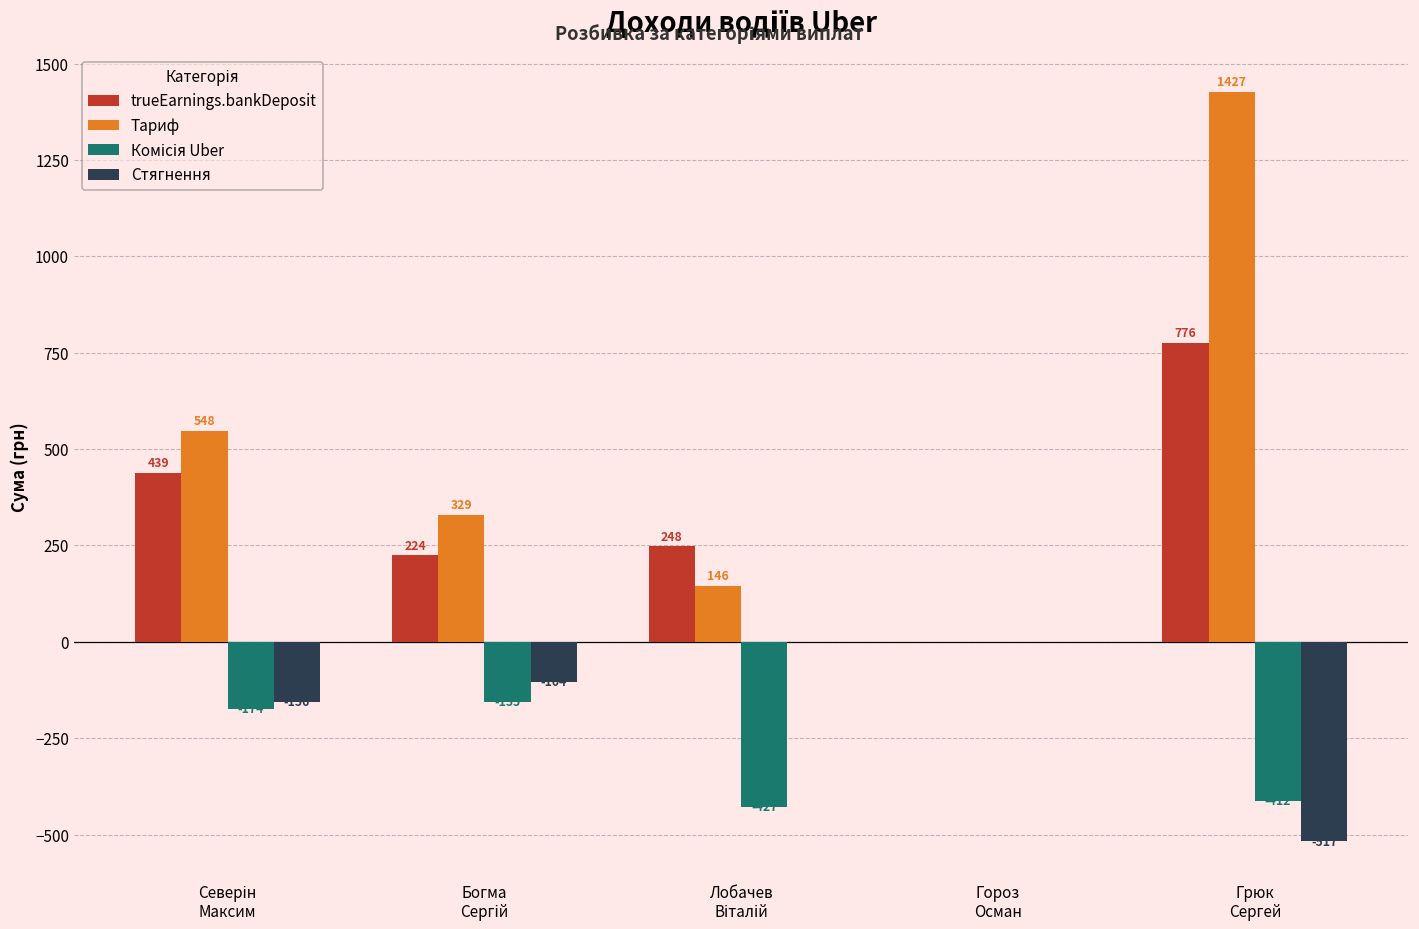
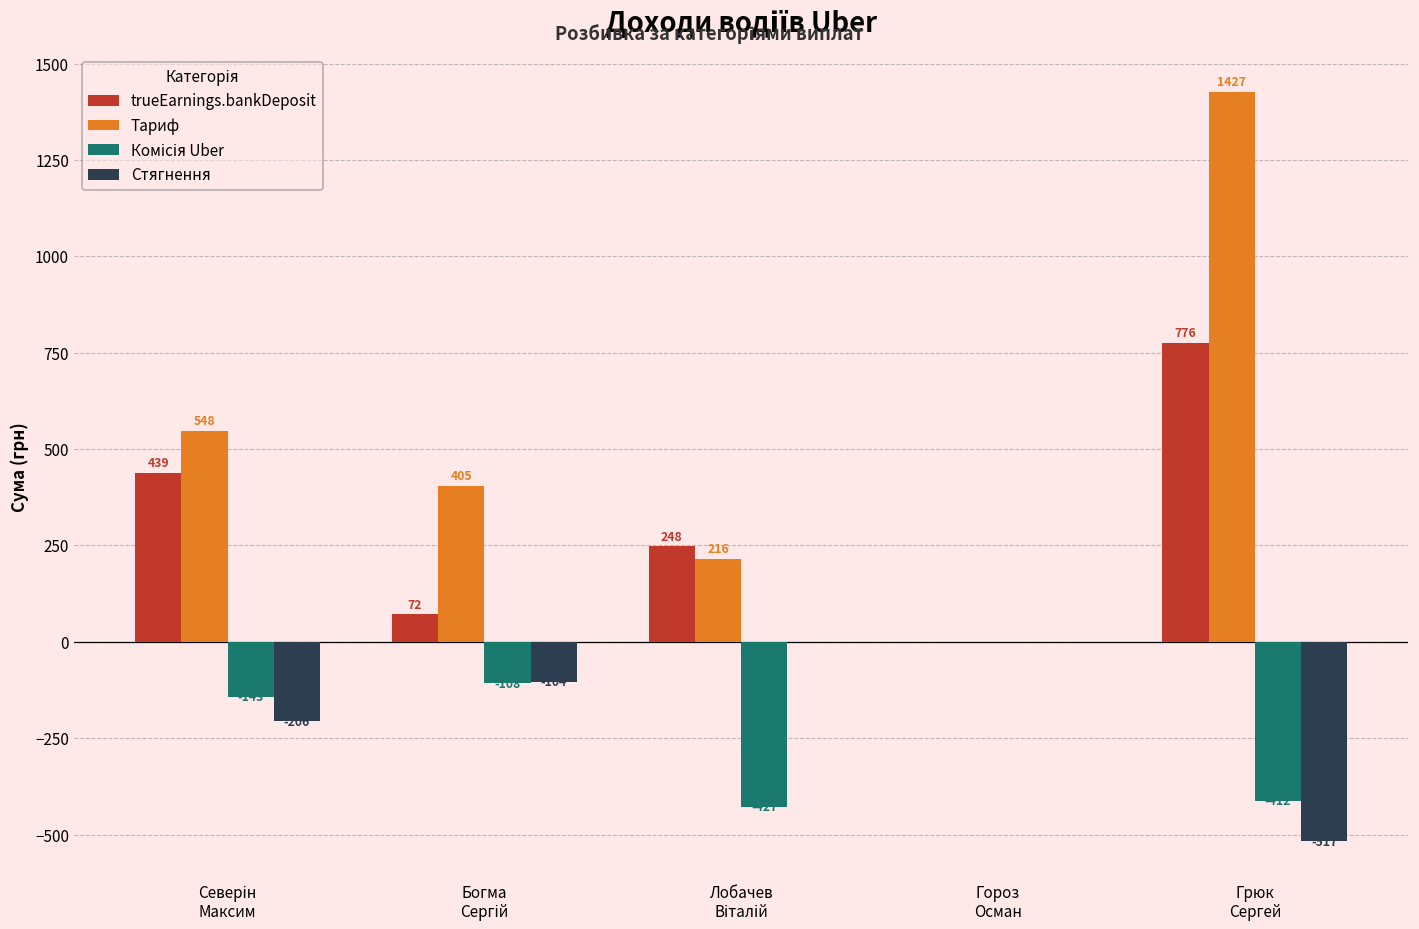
Комісія Uber, Северін Максим: -174 -> -143
Стягнення, Северін Максим: -160 -> -210
trueEarnings.bankDeposit, Богма Сергій: 224 -> 72
Тариф, Богма Сергій: 329 -> 405
Комісія Uber, Богма Сергій: -160 -> -110
Тариф, Лобачев Віталій: 146 -> 216
